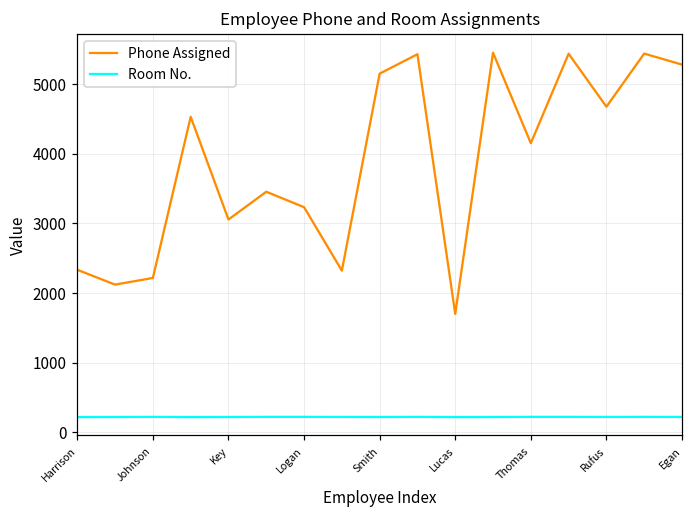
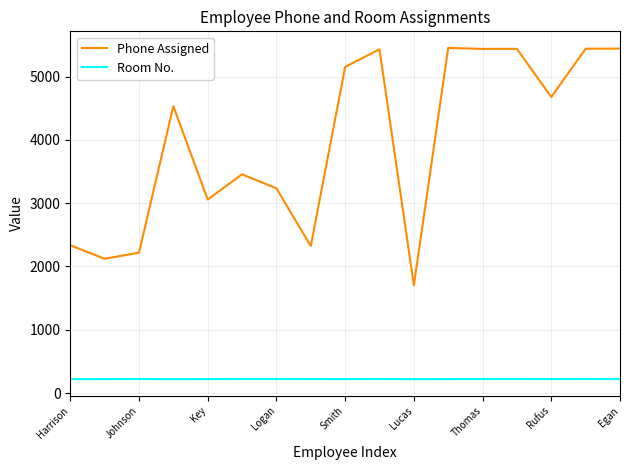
Phone Assigned, Thomas: 4200 -> 5400
Phone Assigned, Egan: 5300 -> 5400
